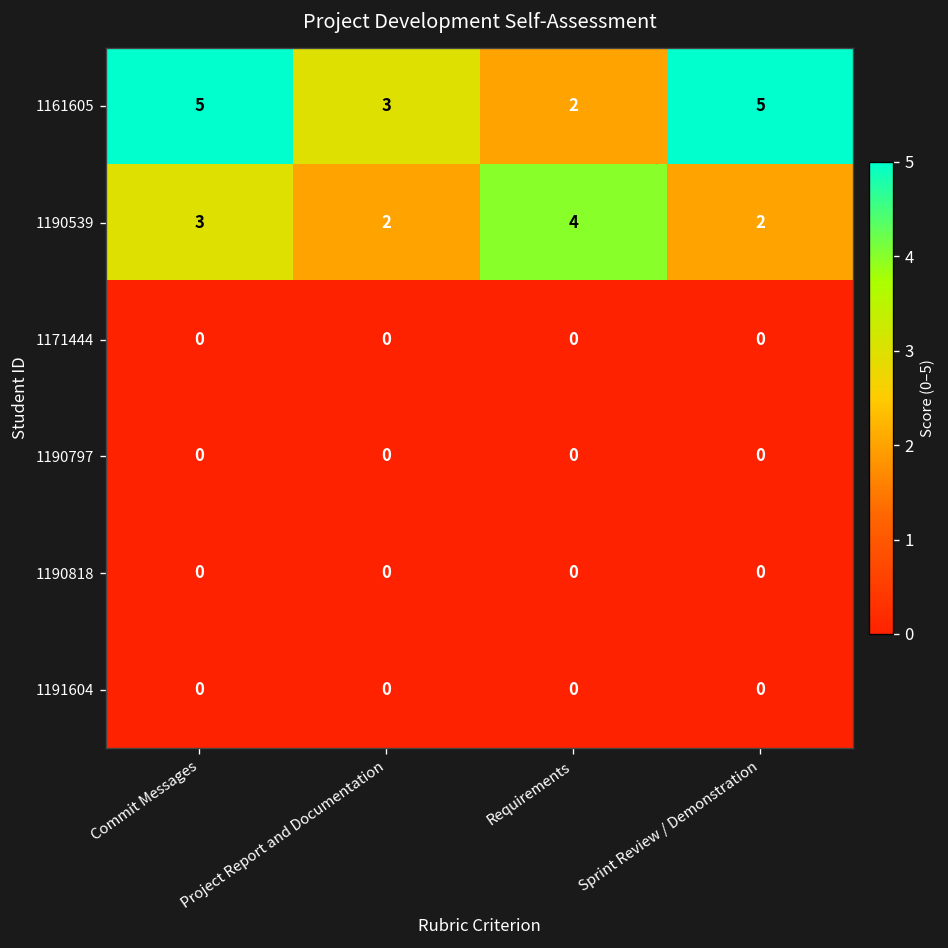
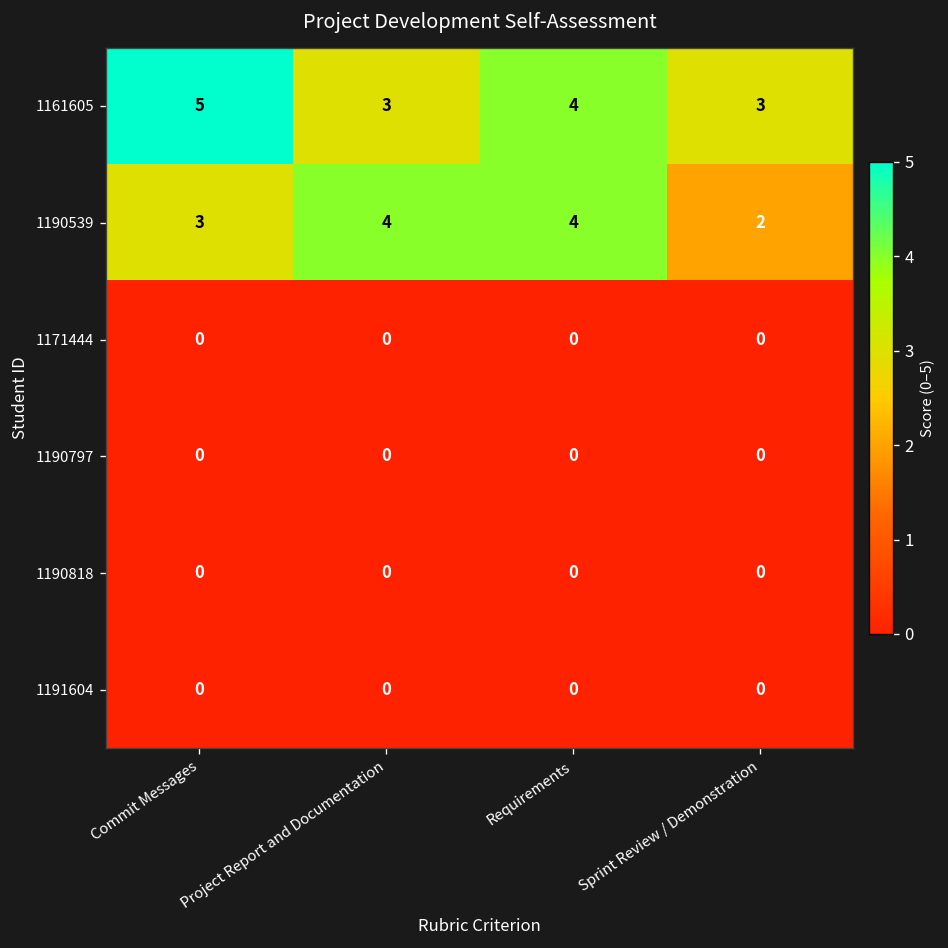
1161605, Requirements: 2 -> 4
1161605, Sprint Review / Demonstration: 5 -> 3
1190539, Project Report and Documentation: 2 -> 4
